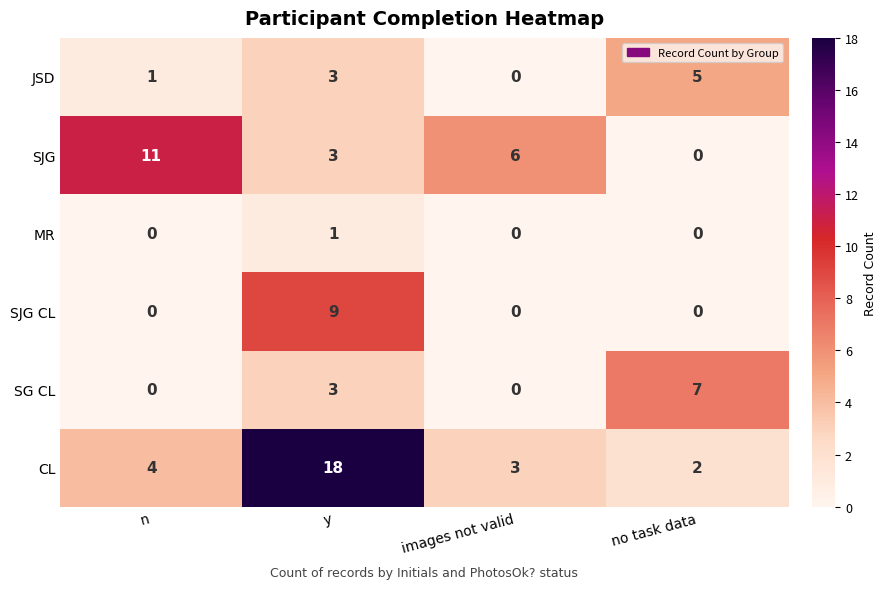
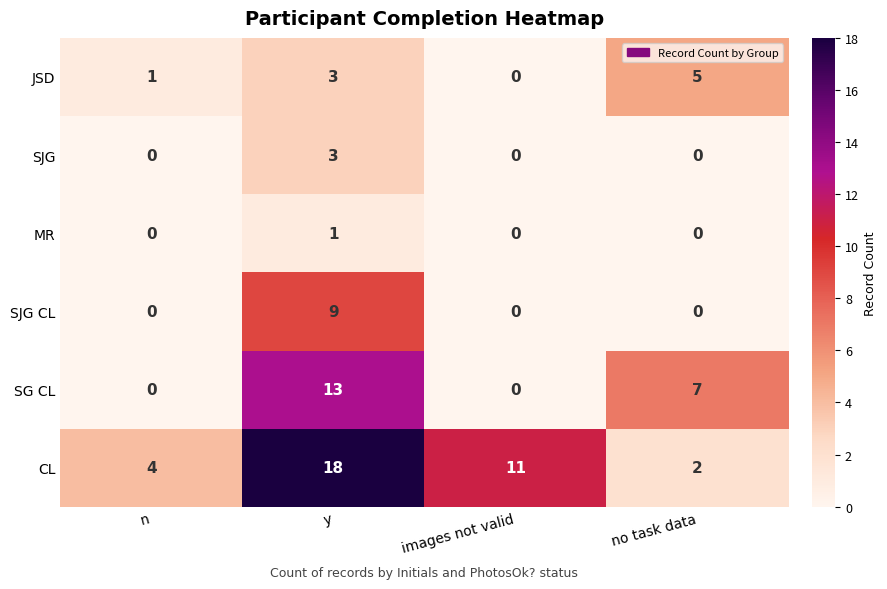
SJG, n: 11 -> 0
SJG, images not valid: 6 -> 0
SG CL, y: 3 -> 13
CL, images not valid: 3 -> 11
